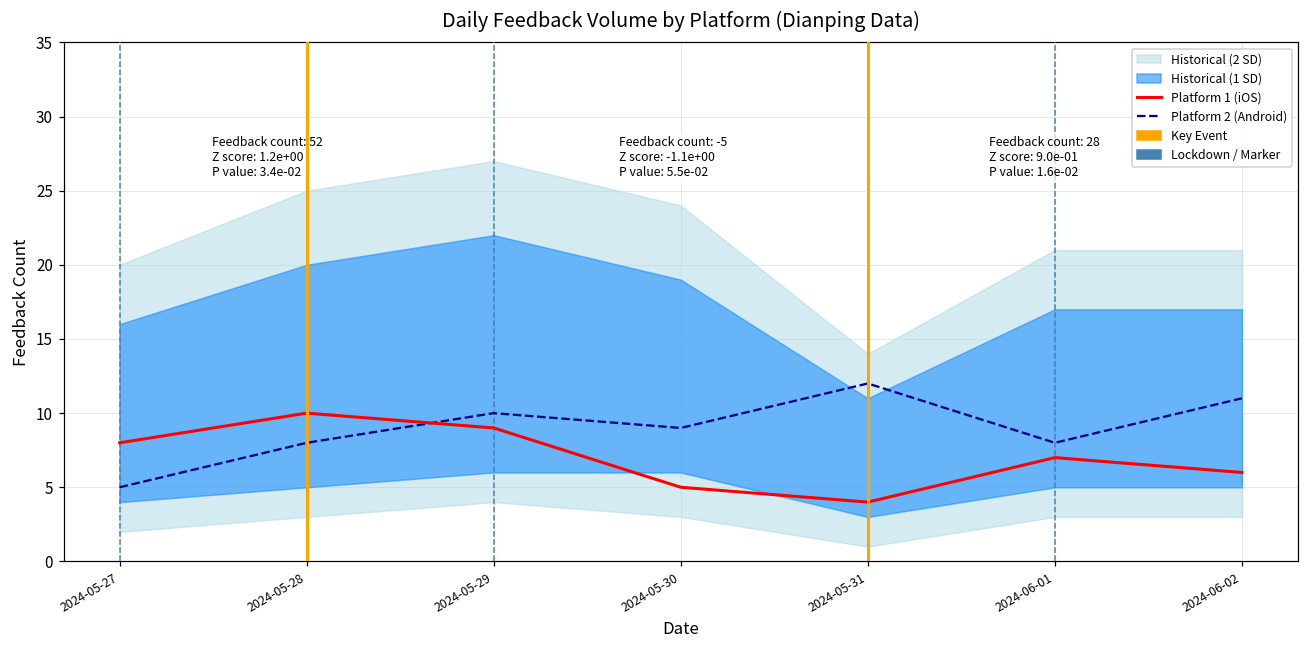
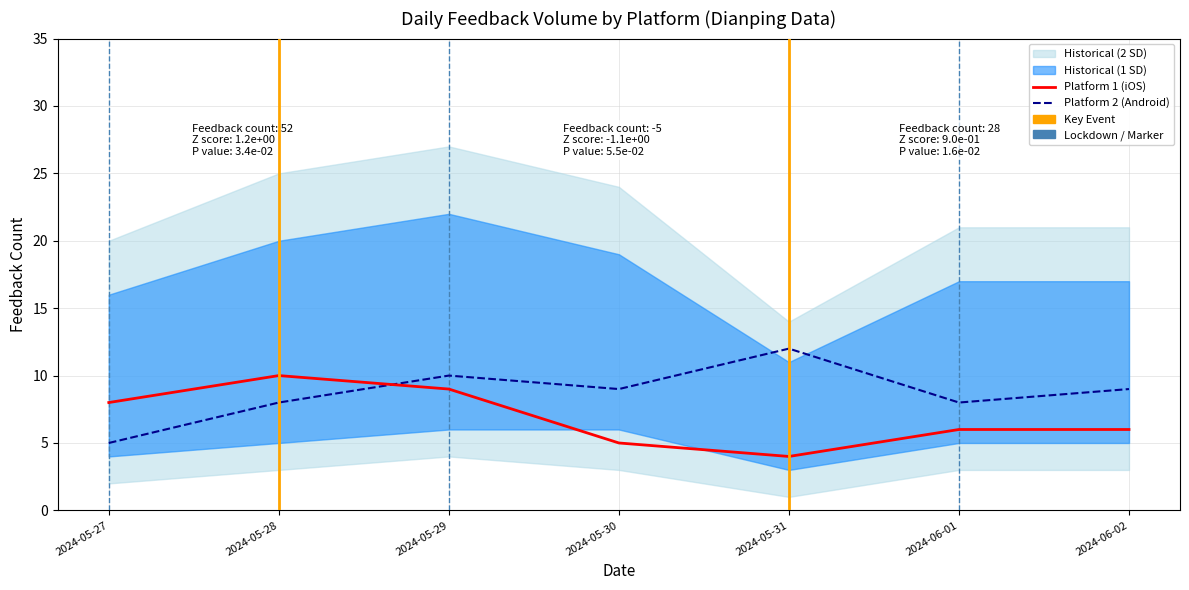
Platform 1 (iOS), 2024-06-01: 7 -> 6
Platform 2 (Android), 2024-06-02: 11 -> 9
